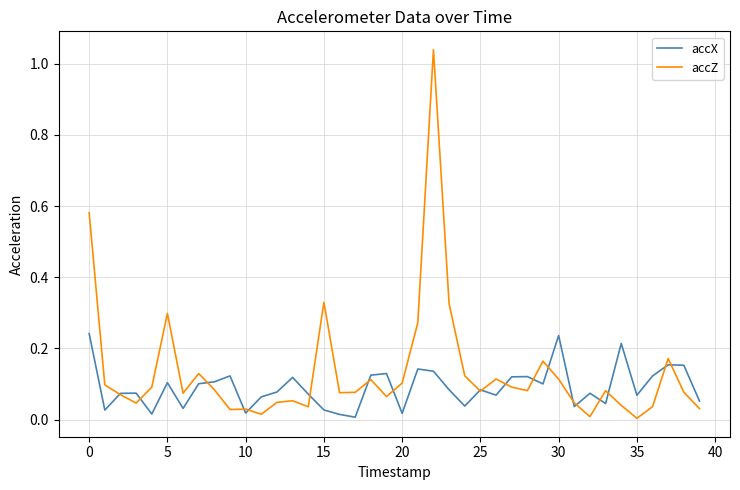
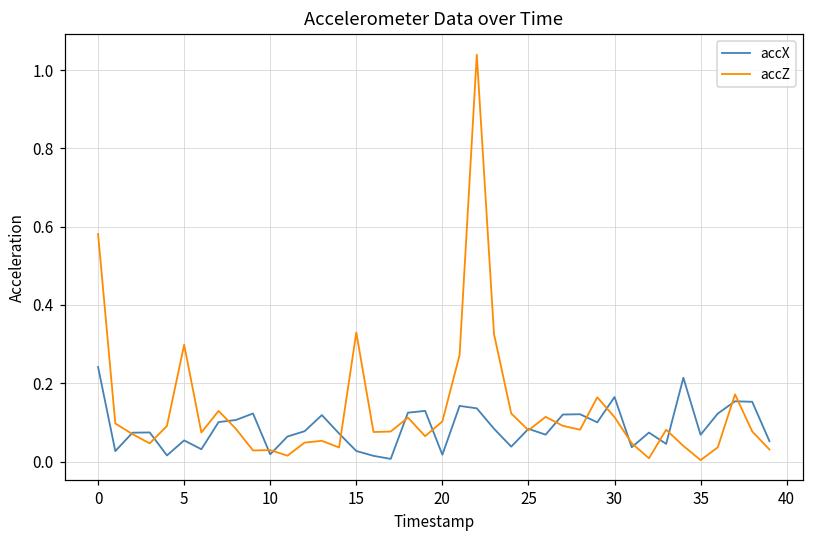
accX, 5: 0.10 -> 0.05
accX, 30: 0.24 -> 0.16
